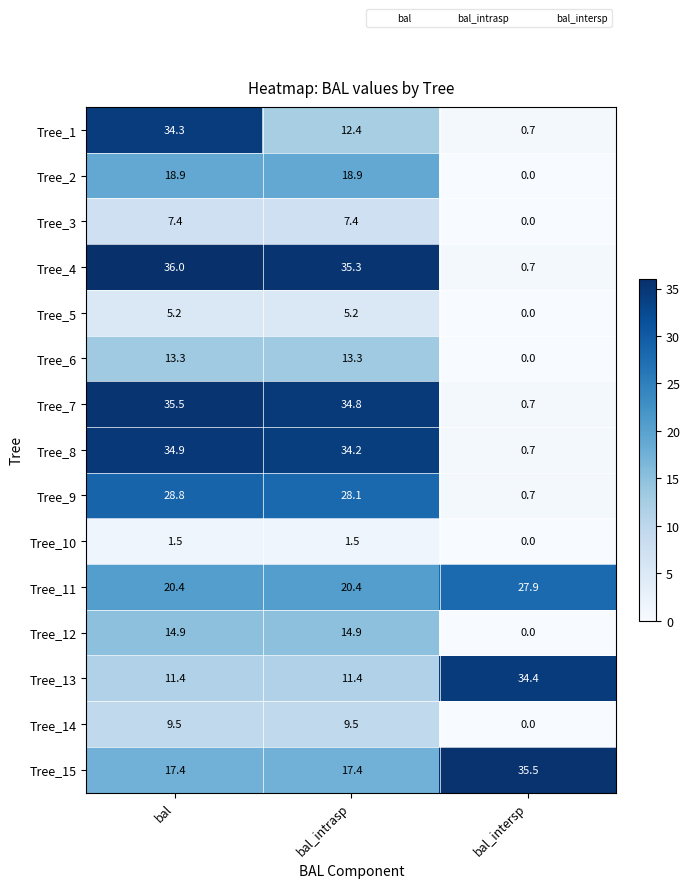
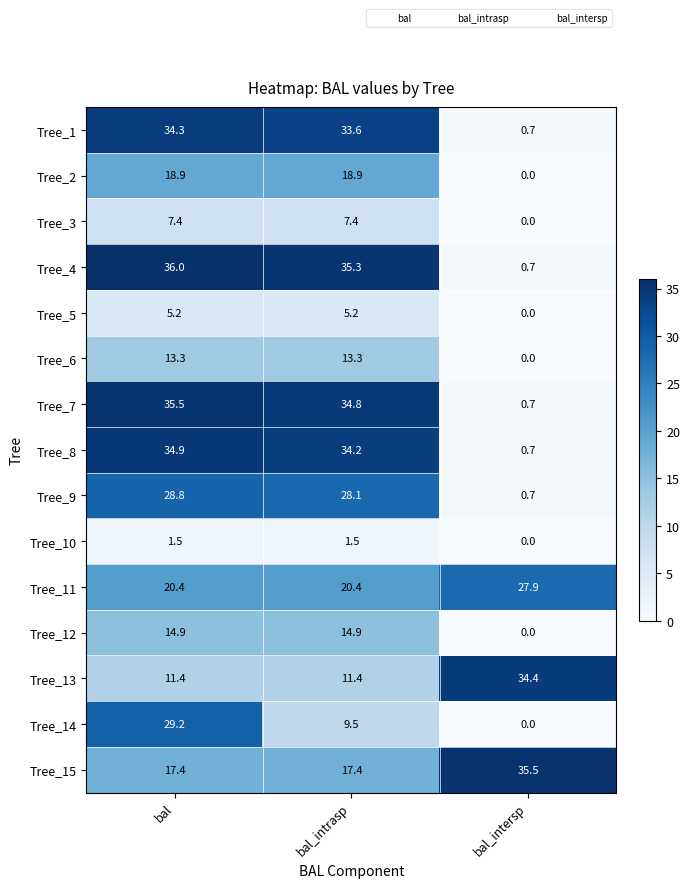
Tree_1, bal_intrasp: 12.4 -> 33.6
Tree_14, bal: 9.5 -> 29.2
